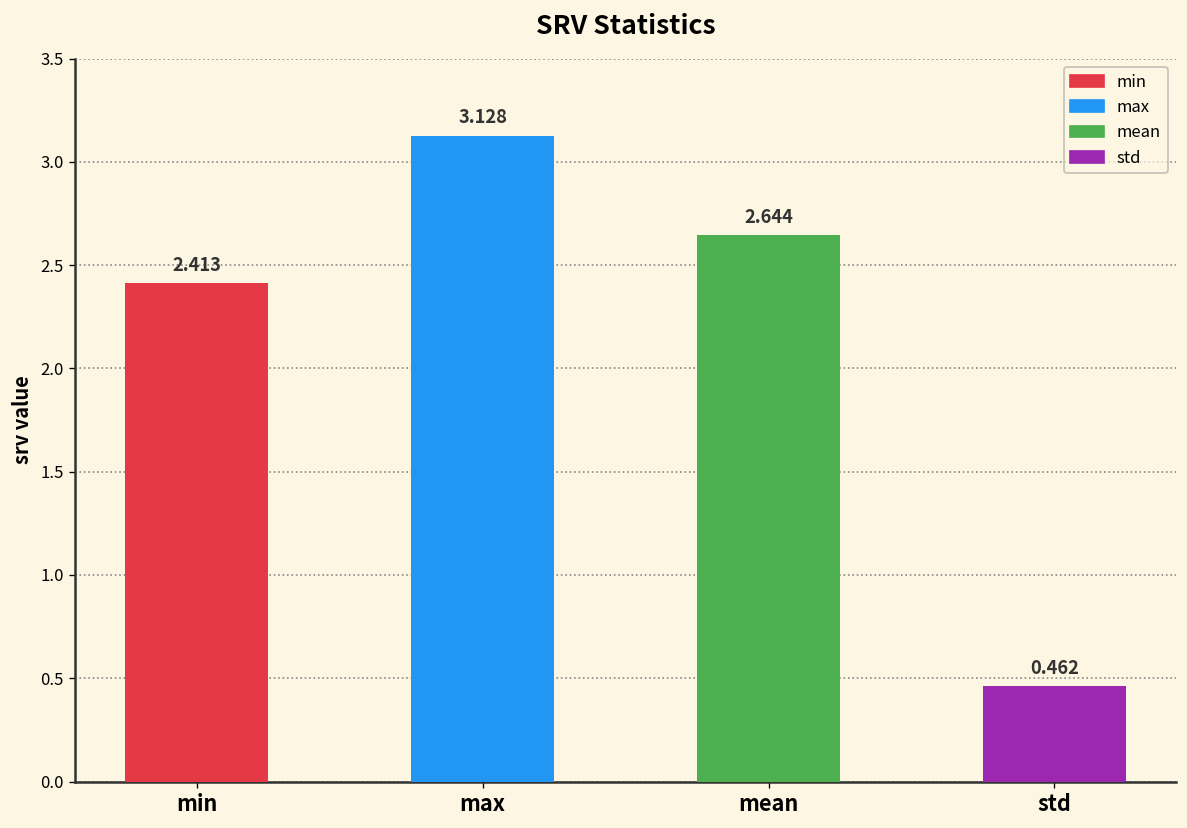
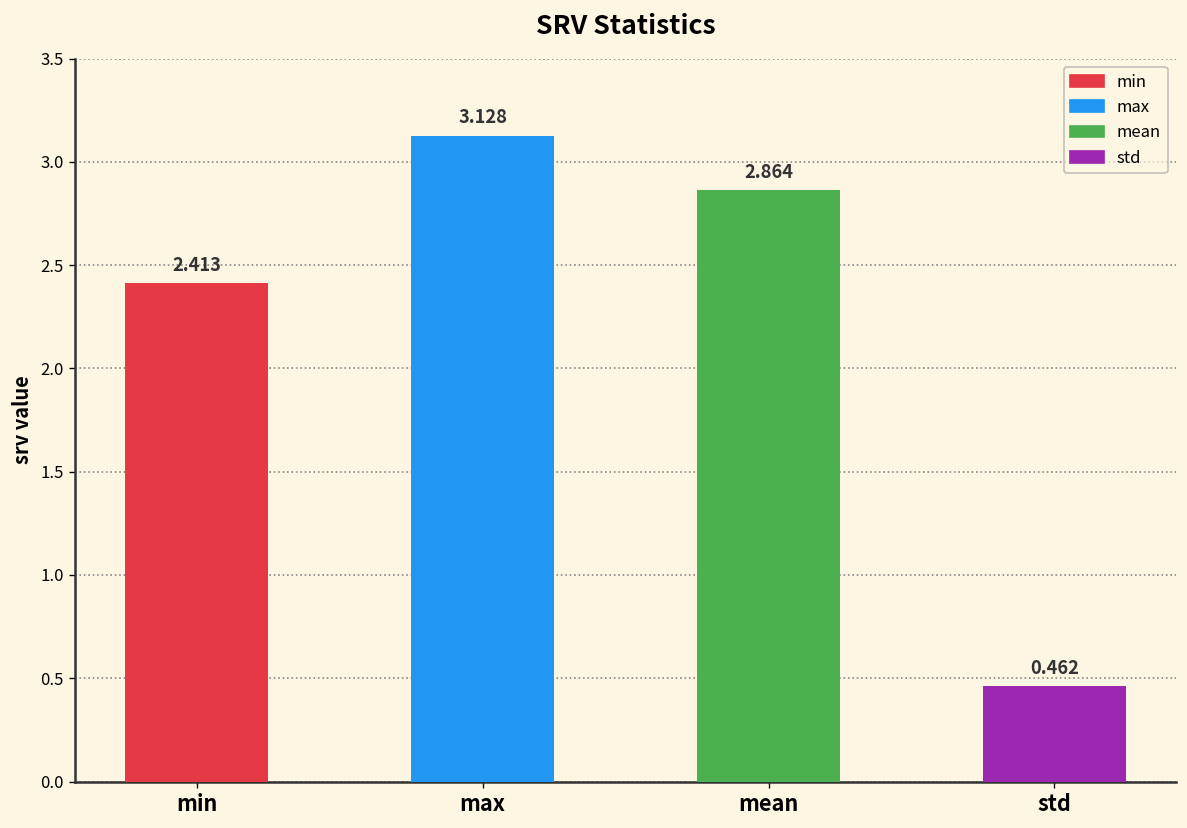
mean: 2.644 -> 2.864
